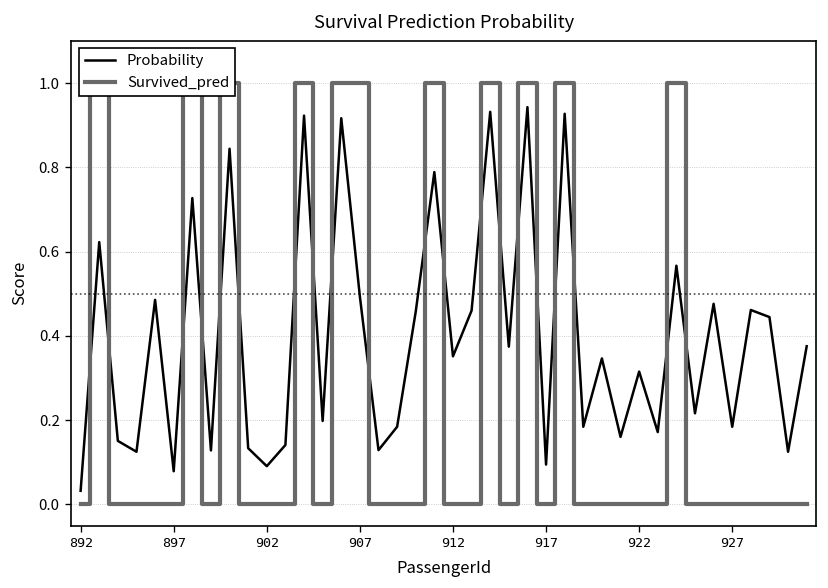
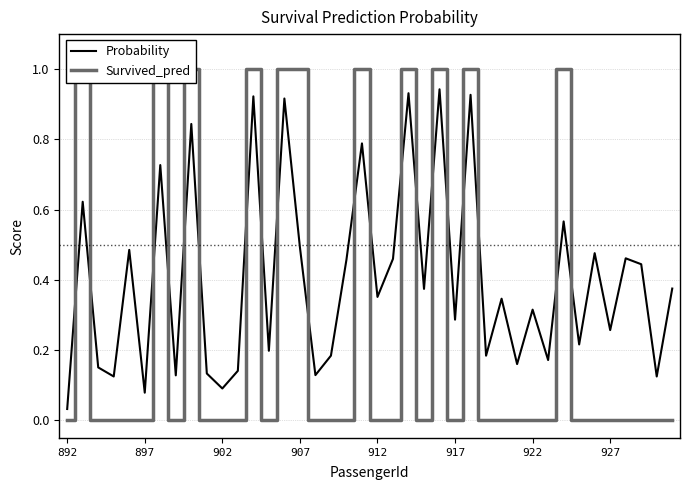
Probability, 917: 0.09 -> 0.29
Probability, 927: 0.18 -> 0.26
